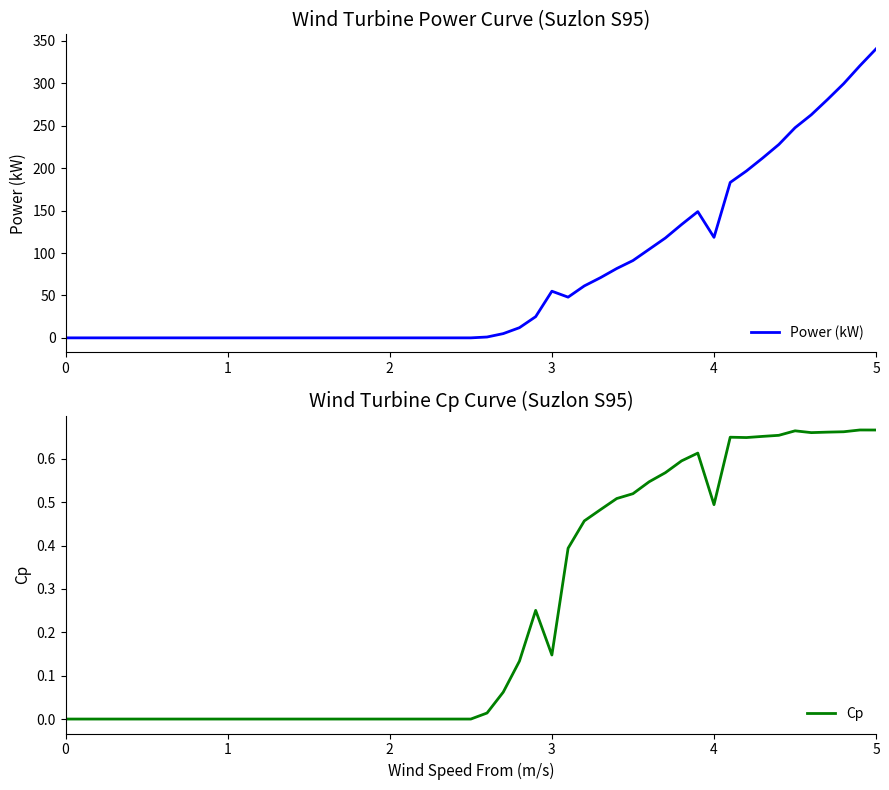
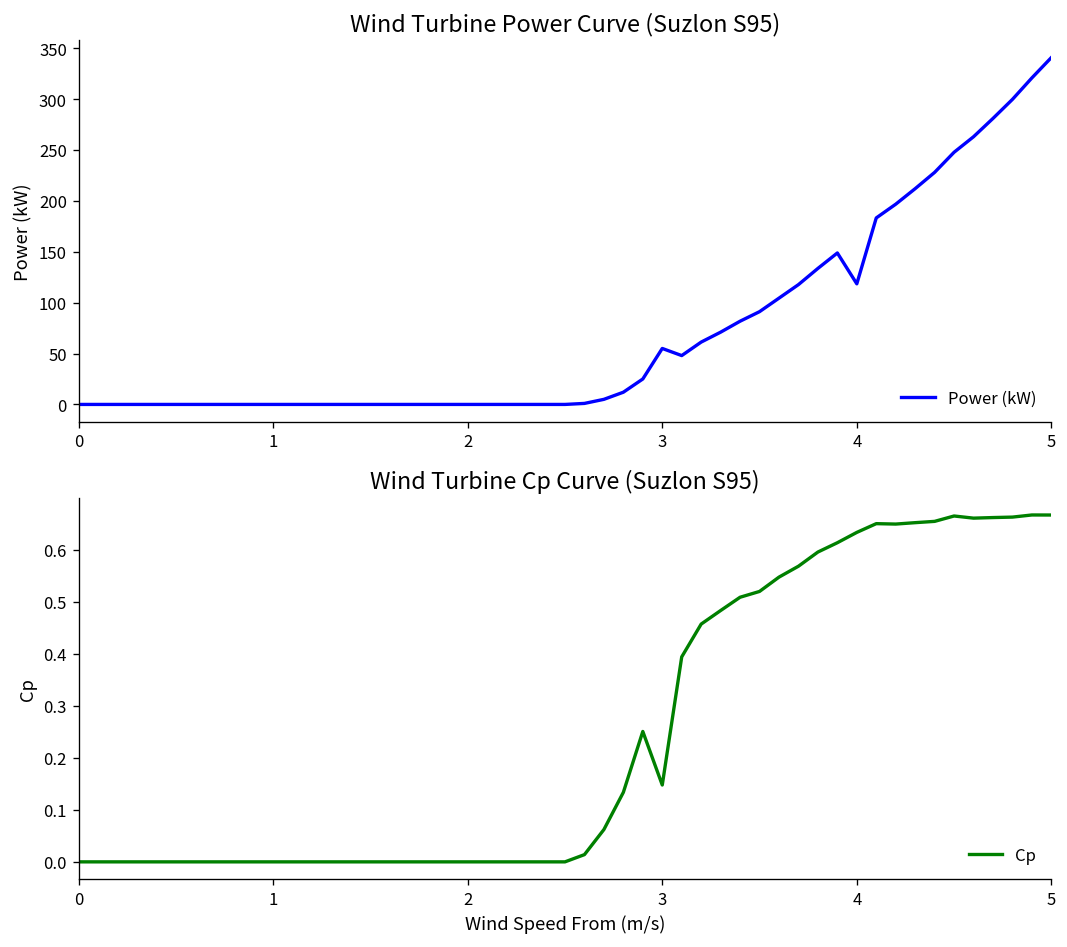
Wind Turbine Cp Curve (Suzlon S95), 4: 0.49 -> 0.63
